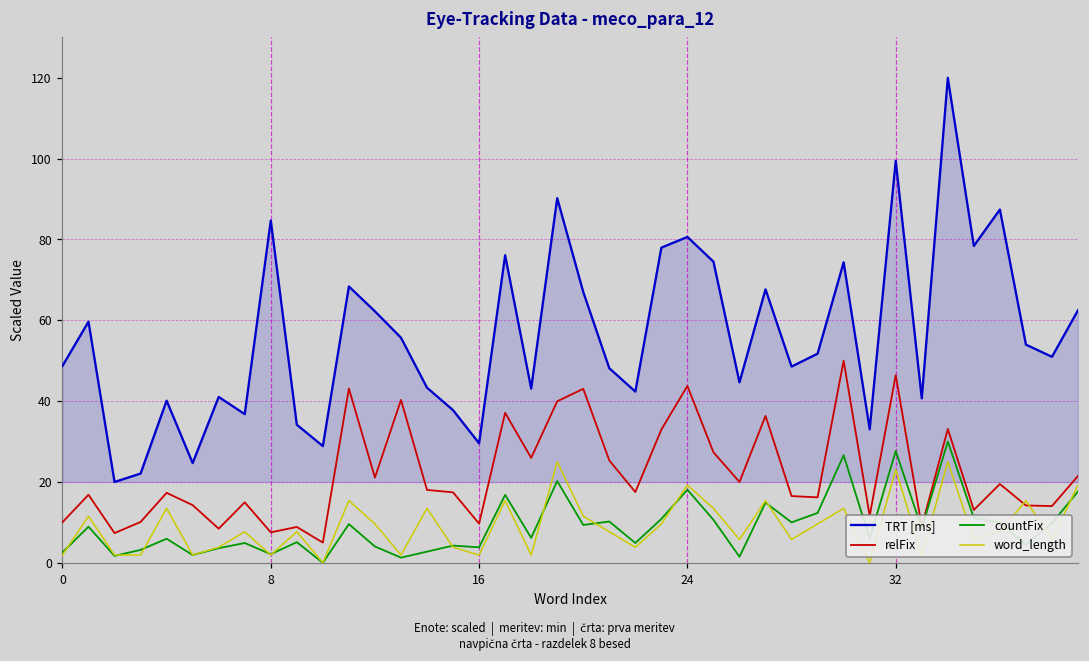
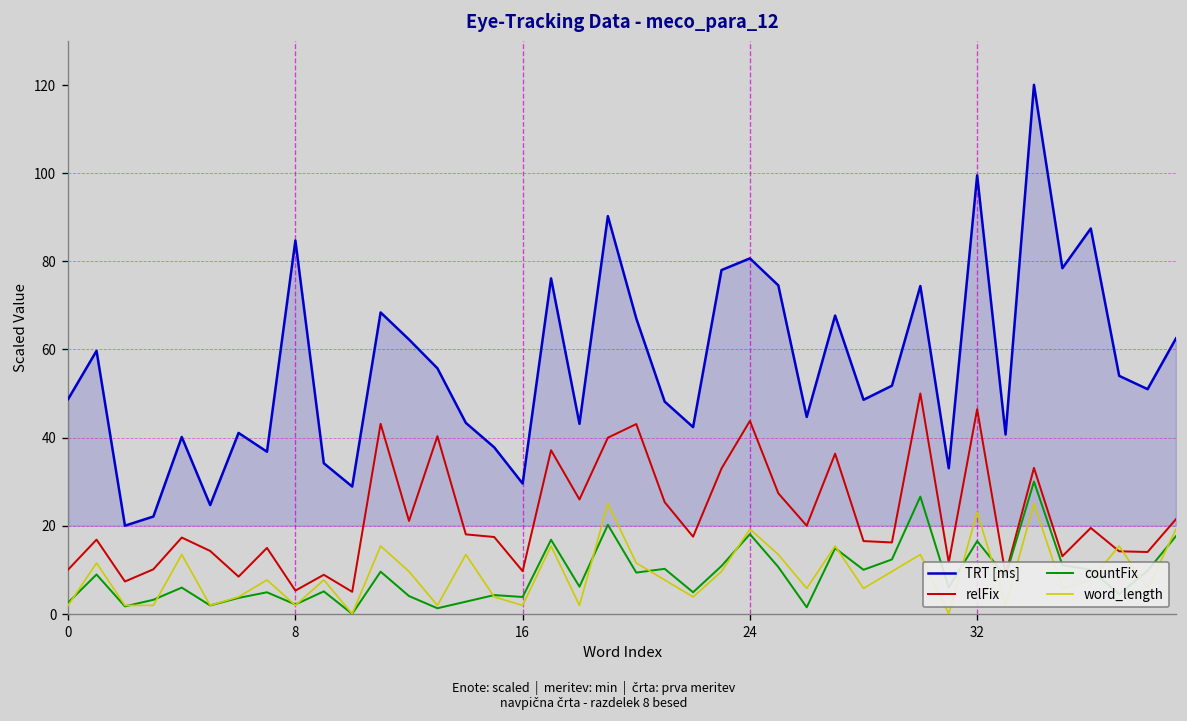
relFix, 8: 8 -> 5
countFix, 32: 28 -> 17
